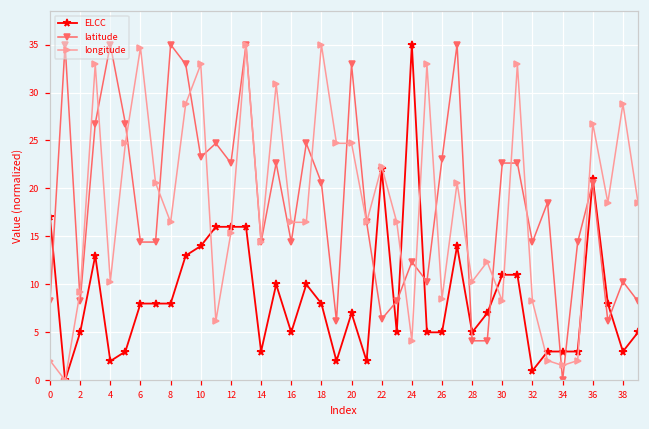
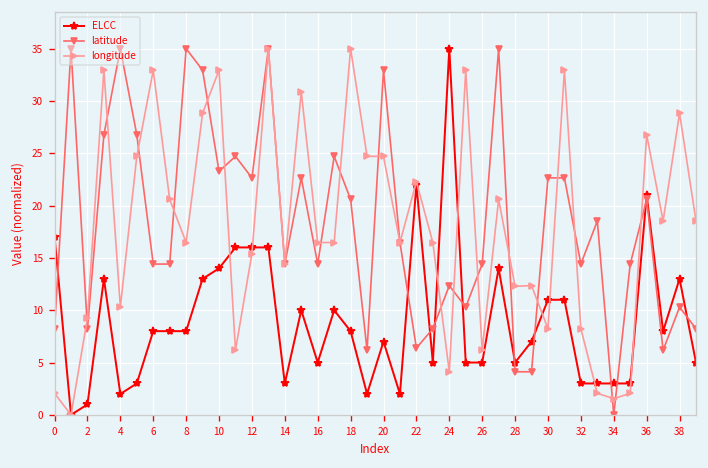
ELCC, 2: 5 -> 1
longitude, 6: 35 -> 33
latitude, 26: 23 -> 14
longitude, 26: 9 -> 6
longitude, 28: 10 -> 12
ELCC, 32: 1 -> 3
ELCC, 38: 3 -> 13
